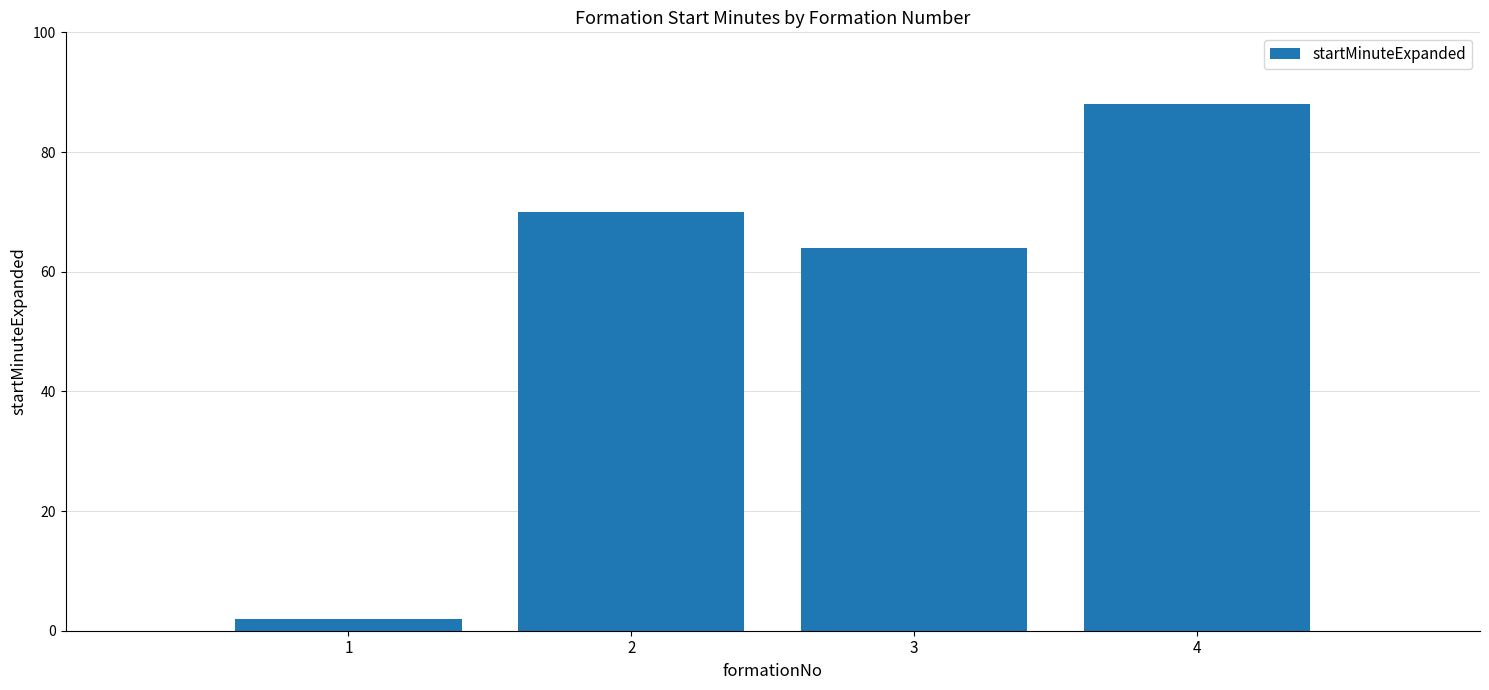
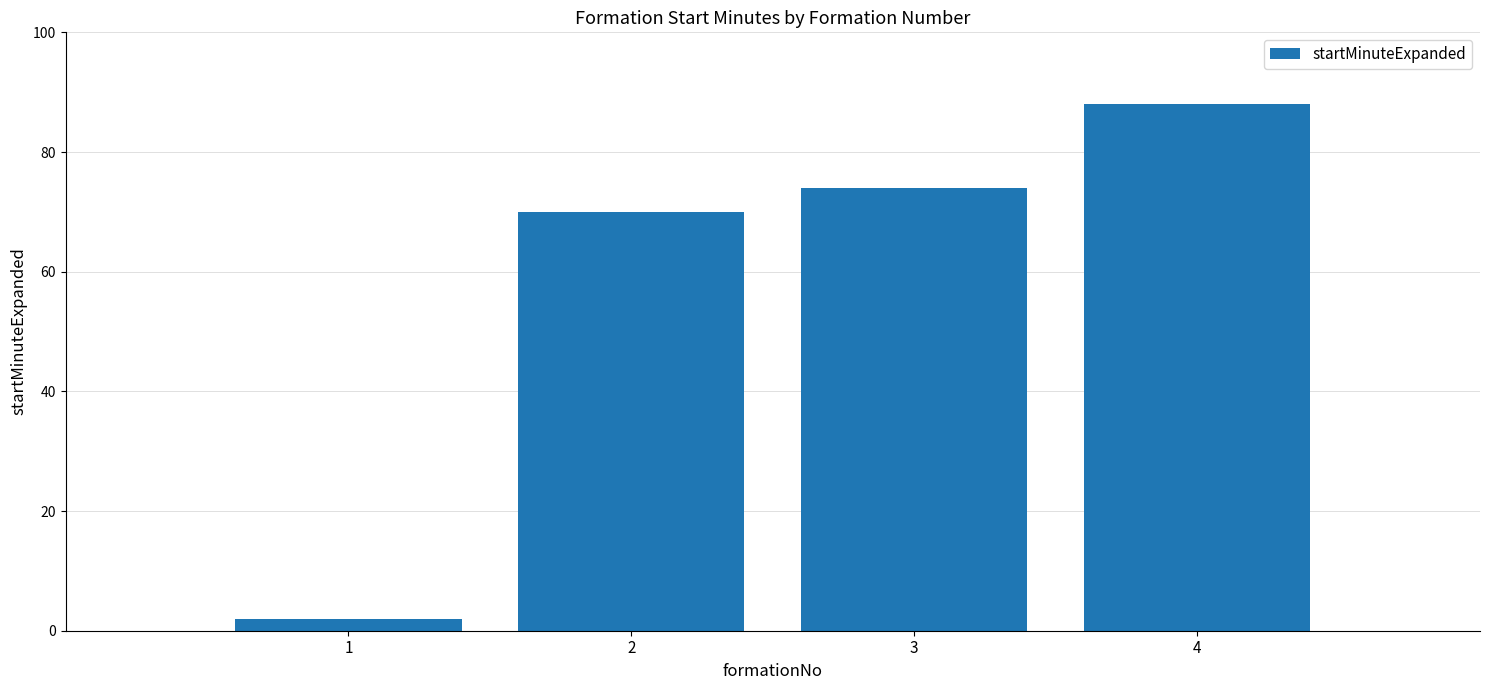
3: 64 -> 74
